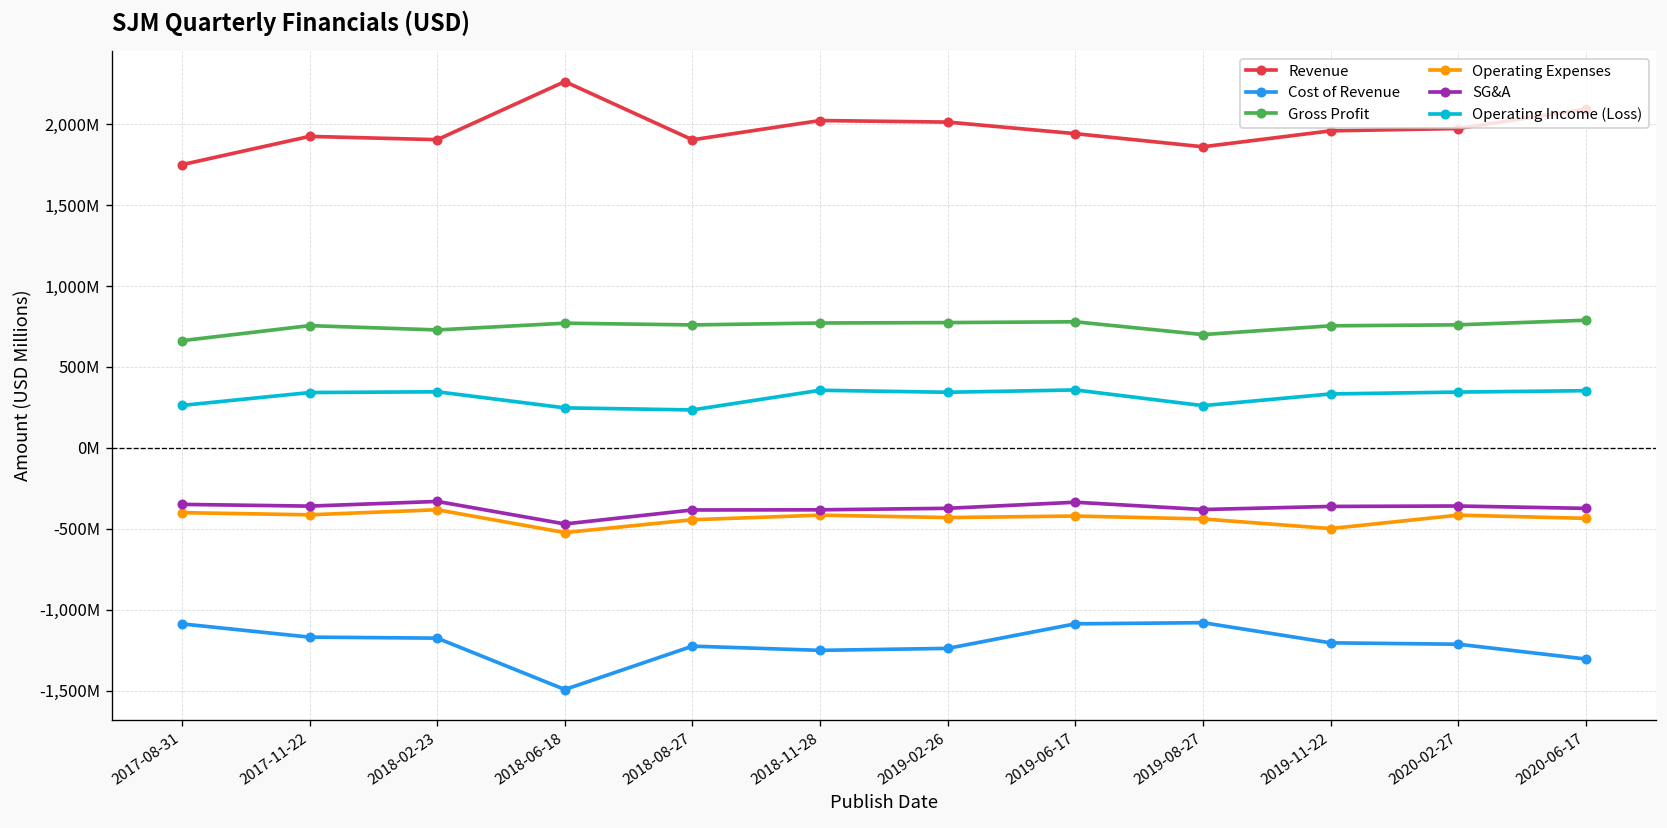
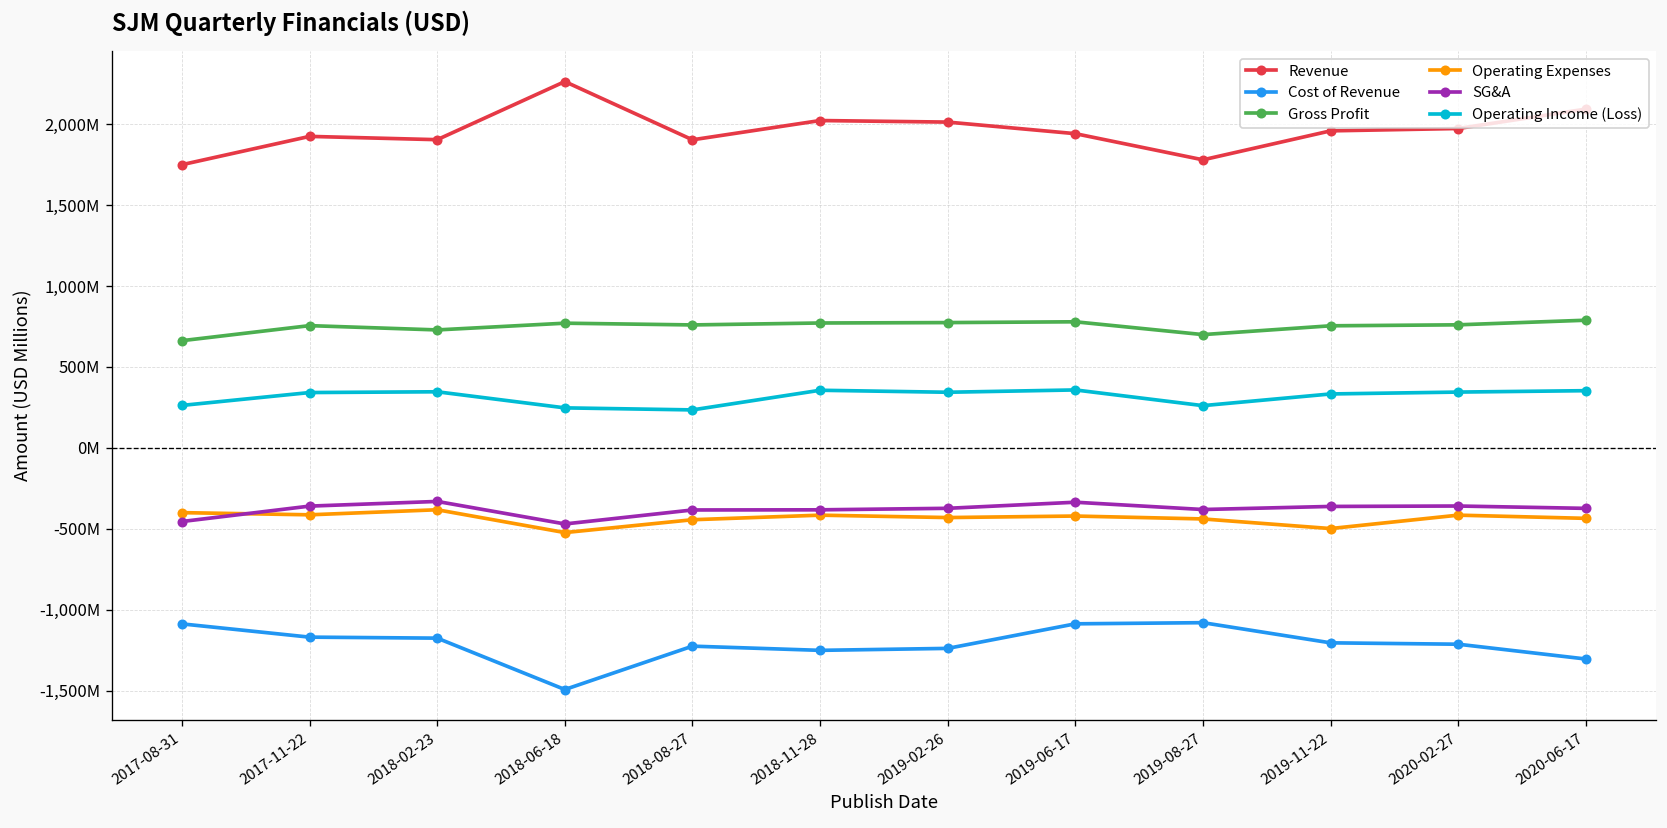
SG&A, 2017-08-31: -350,000,000 -> -450,000,000
Revenue, 2019-08-27: 1,860,000,000 -> 1,780,000,000
